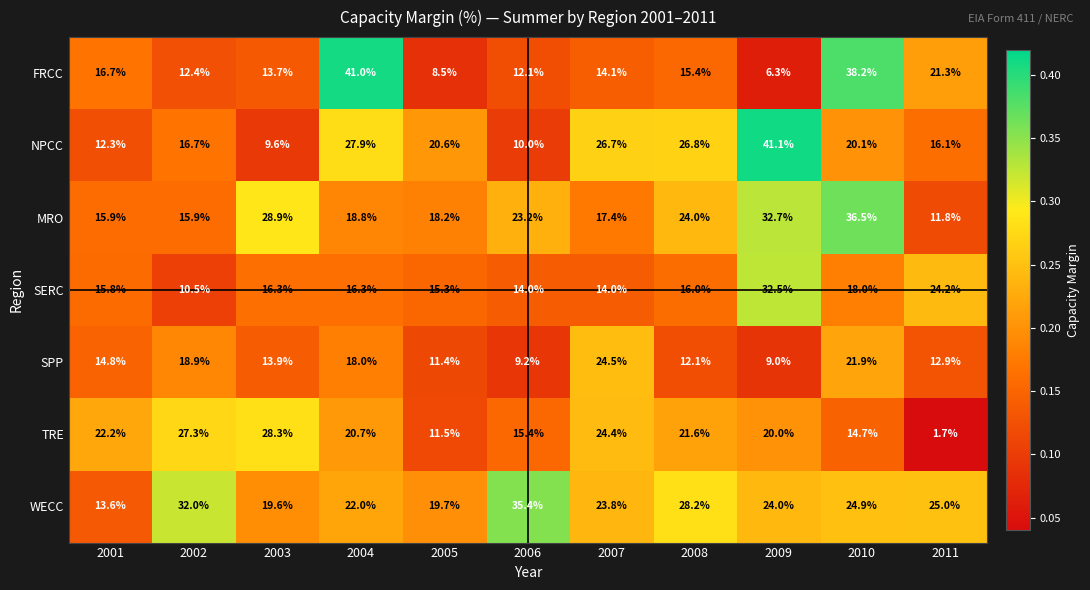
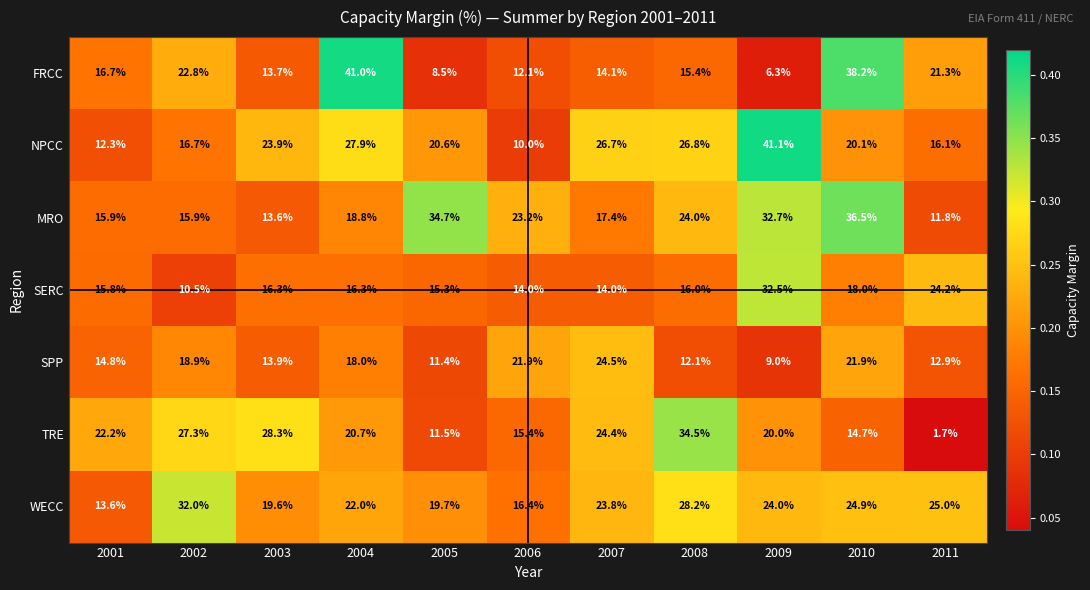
FRCC, 2002: 12.4% -> 22.8%
NPCC, 2003: 9.6% -> 23.9%
MRO, 2003: 28.9% -> 13.6%
MRO, 2005: 18.2% -> 34.7%
SPP, 2006: 9.2% -> 21.9%
TRE, 2008: 21.6% -> 34.5%
WECC, 2006: 35.4% -> 16.4%
